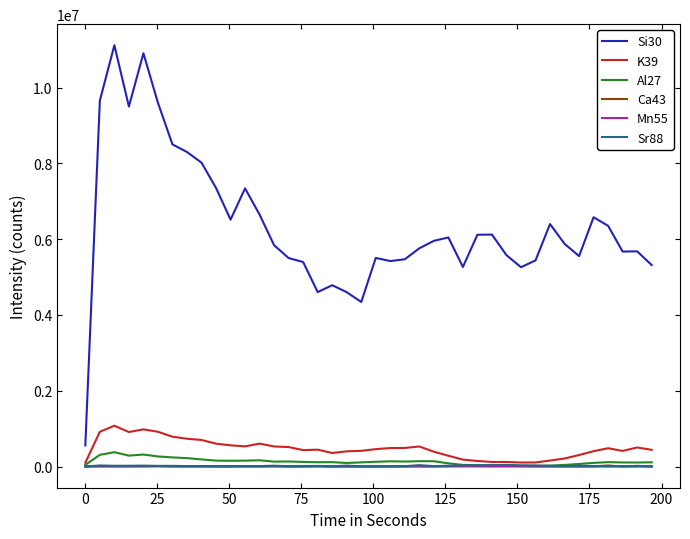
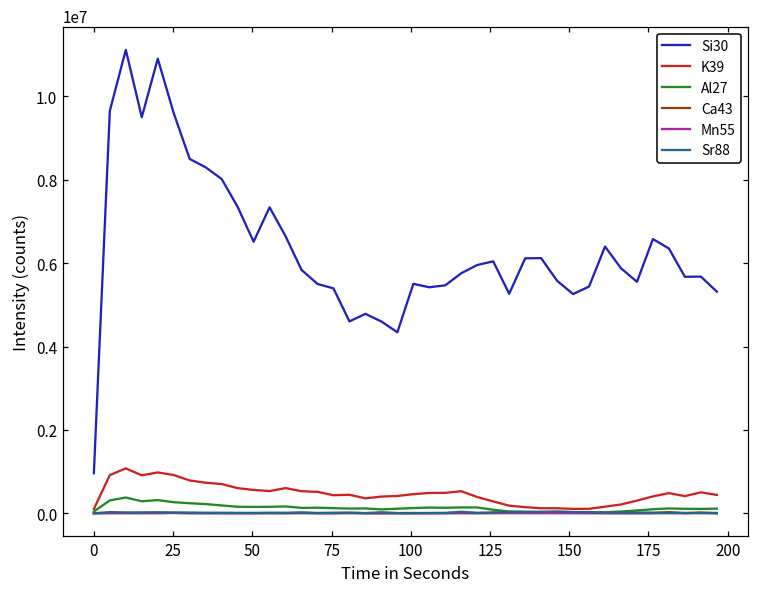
Si30, 0: 600000 -> 1000000
